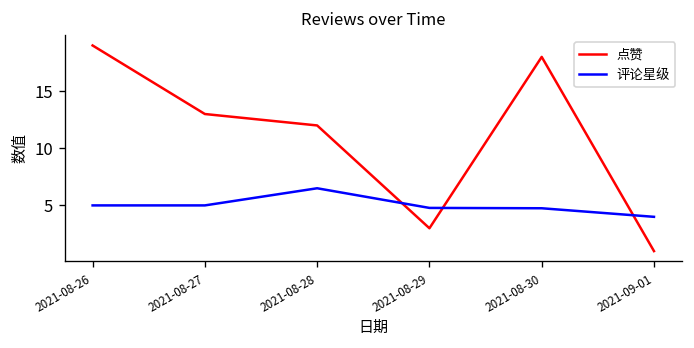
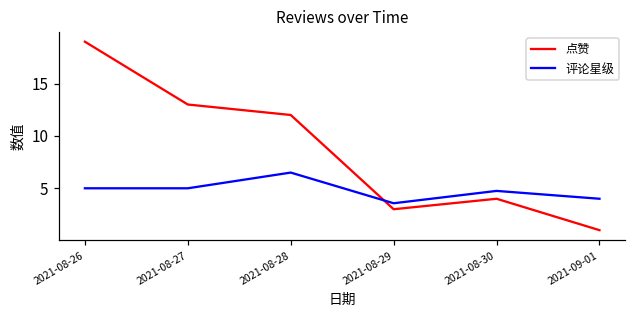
评论星级, 2021-08-29: 5 -> 4
点赞, 2021-08-30: 18 -> 4
